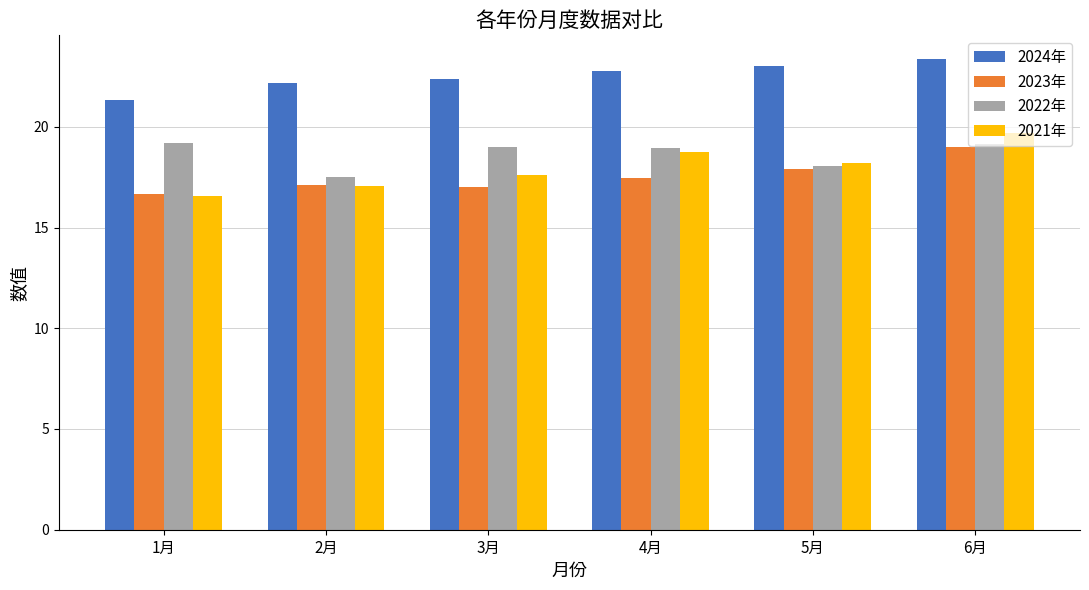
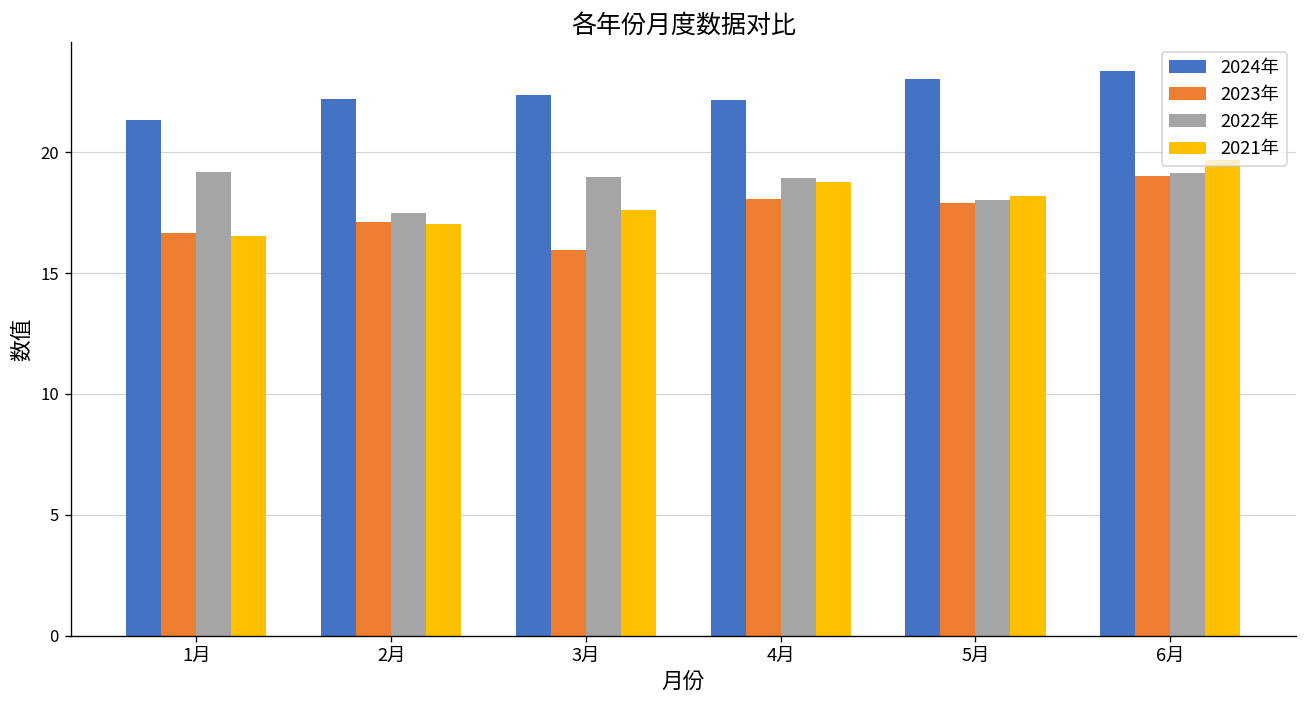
2023年, 3月: 17.0 -> 16.0
2024年, 4月: 22.8 -> 22.2
2023年, 4月: 17.5 -> 18.1
